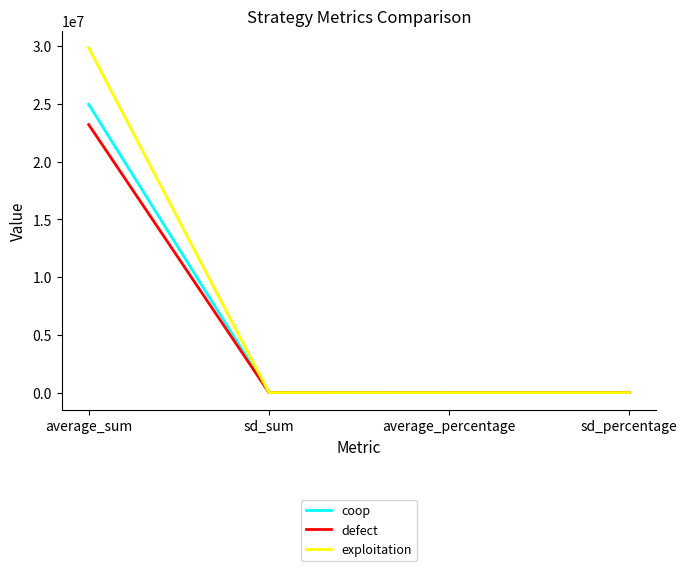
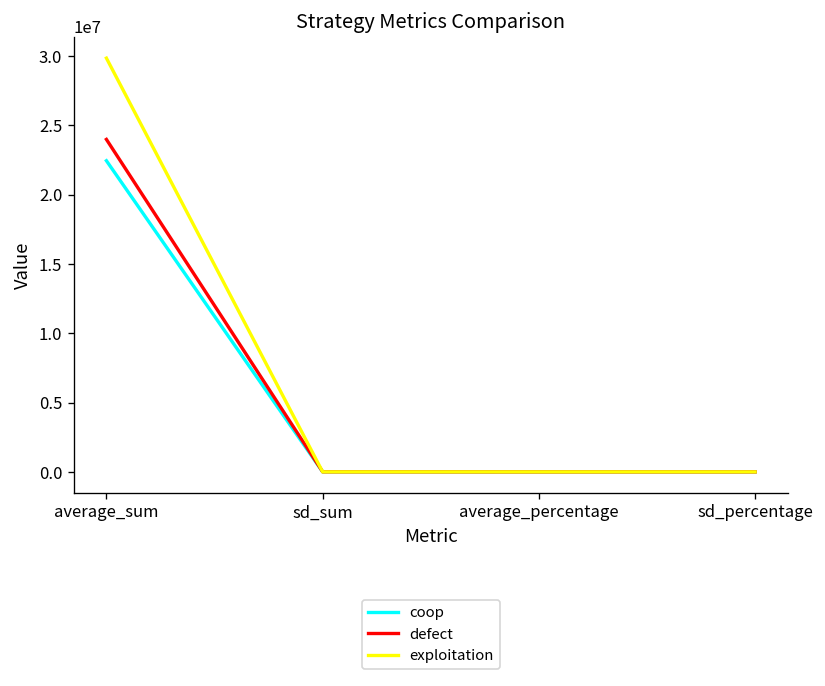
coop, average_sum: 25000000 -> 22400000
defect, average_sum: 23200000 -> 24000000
